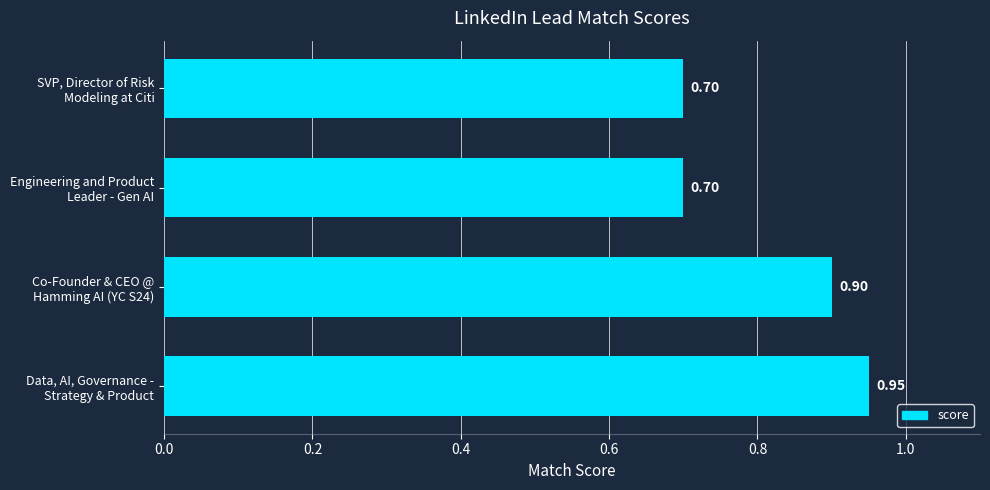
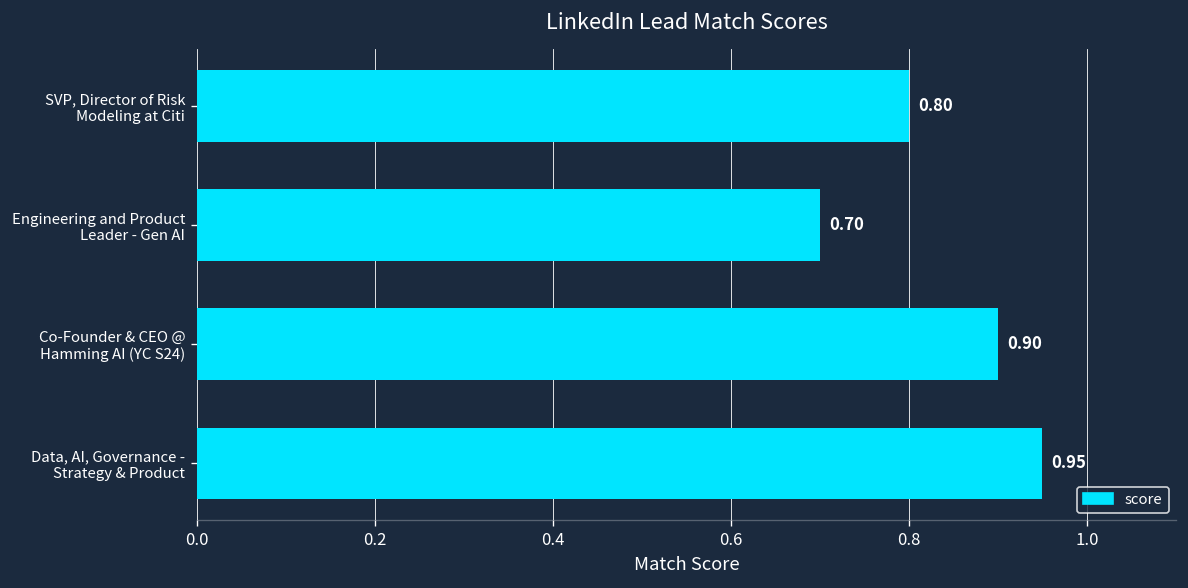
SVP, Director of Risk Modeling at Citi: 0.70 -> 0.80
